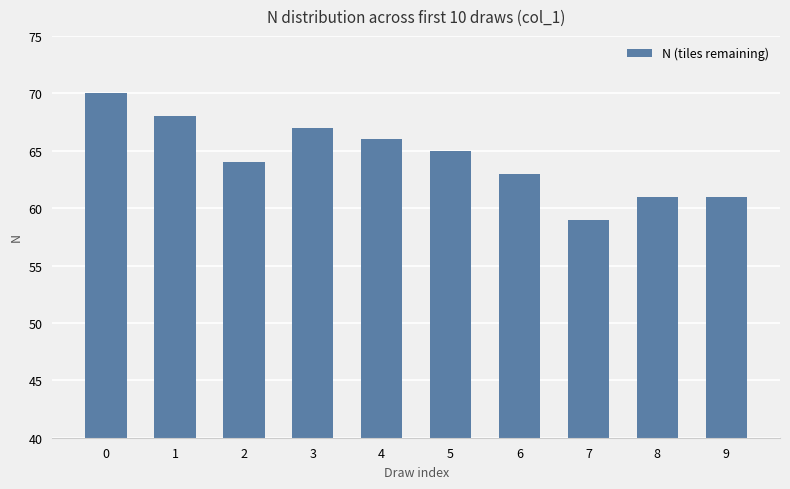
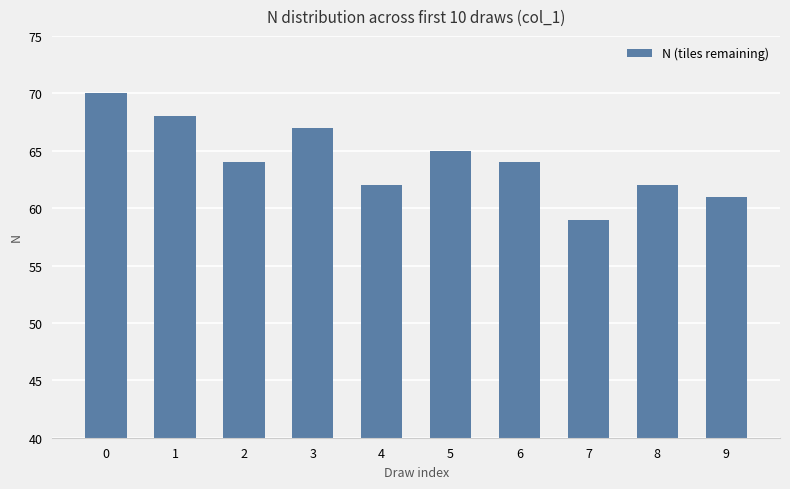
4: 66 -> 62
6: 63 -> 64
8: 61 -> 62
